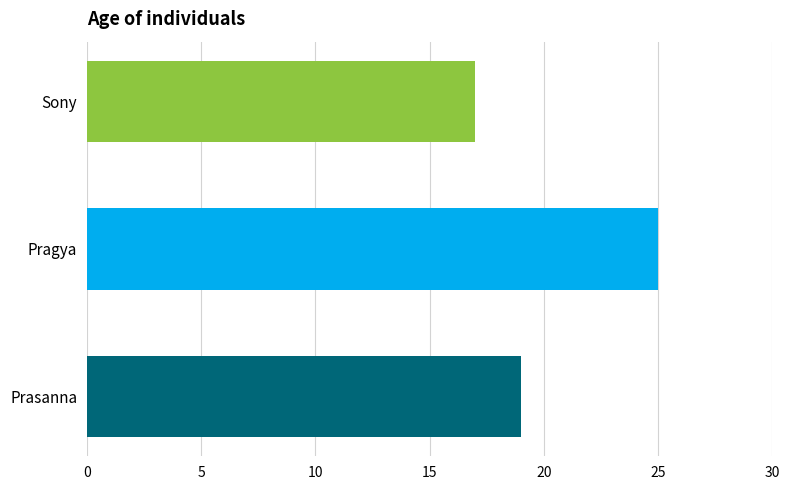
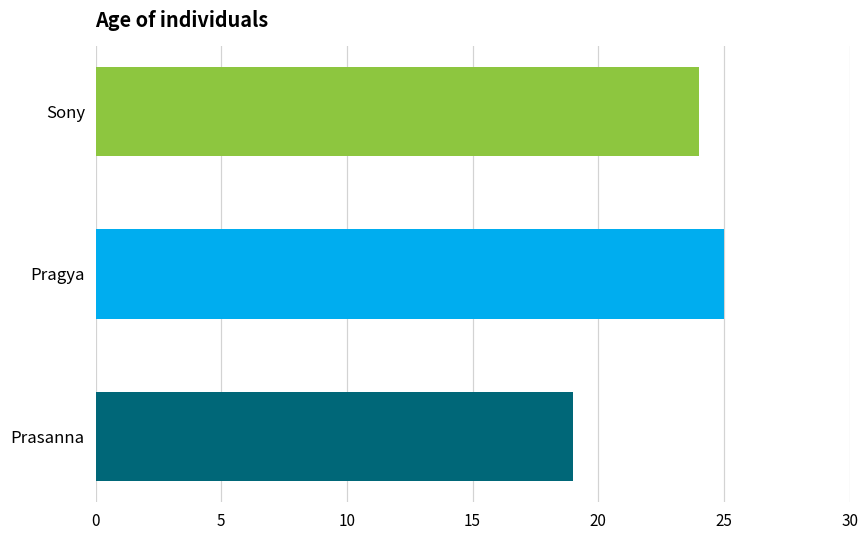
Sony: 17 -> 24
